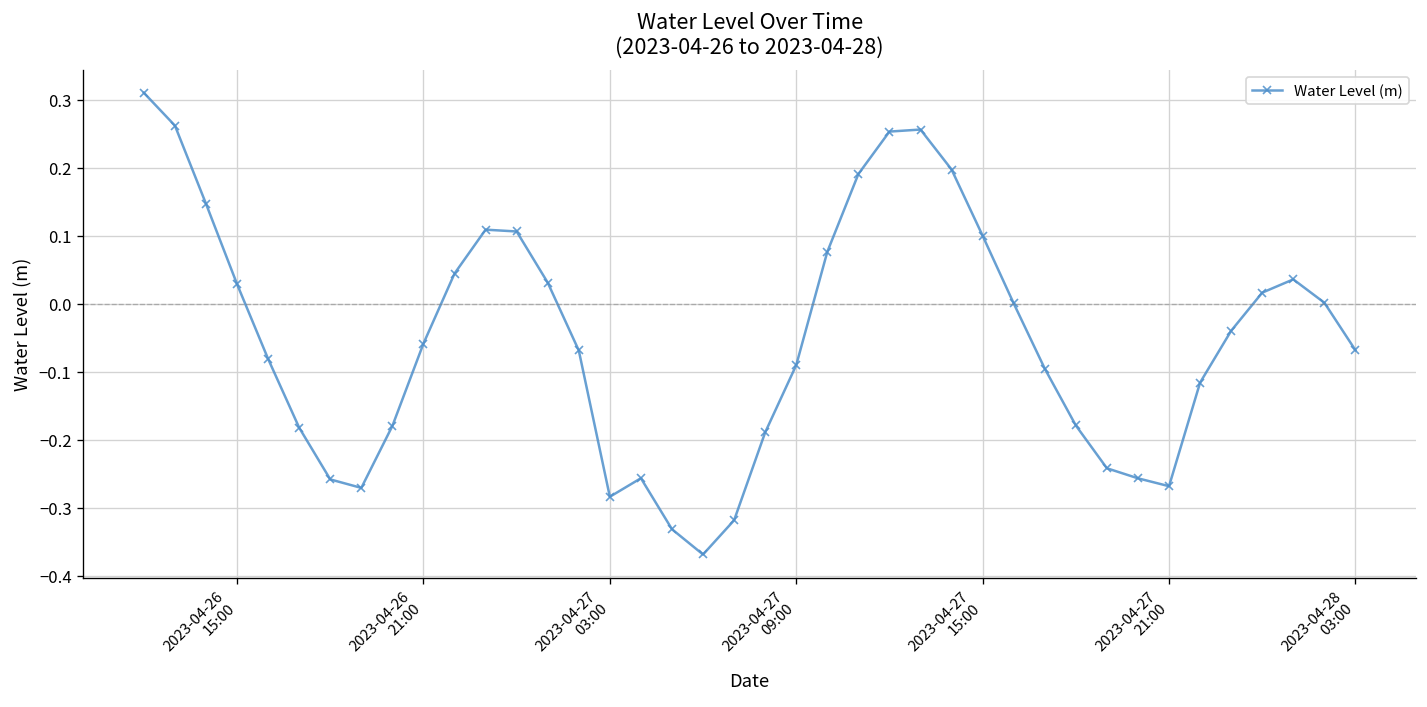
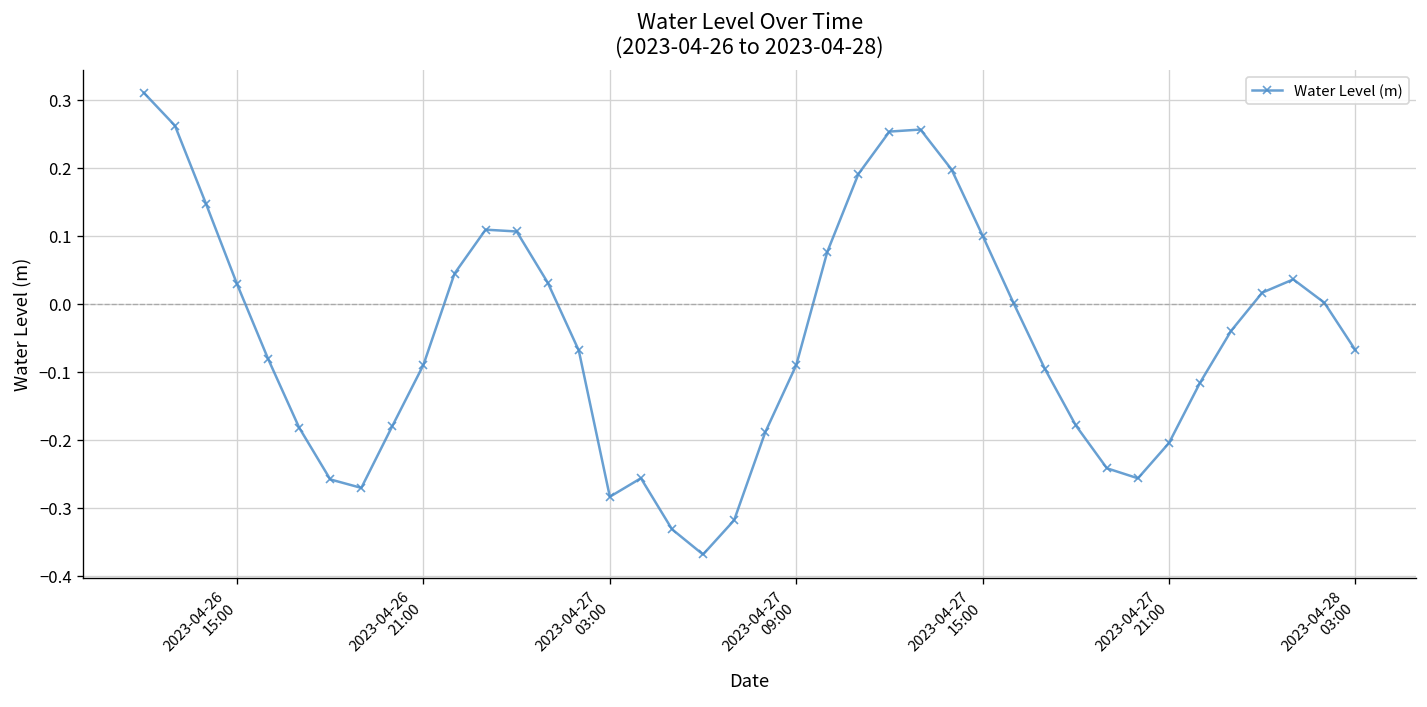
2023-04-26 21:00: -0.06 -> -0.09
2023-04-27 21:00: -0.27 -> -0.20
